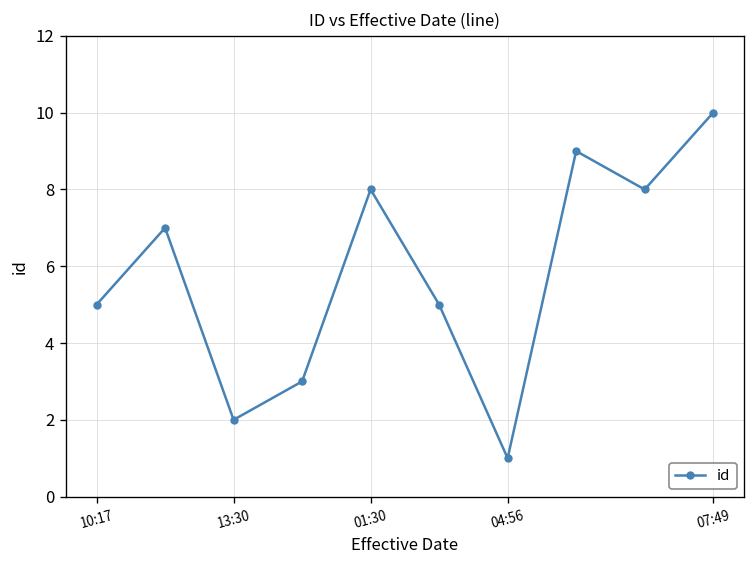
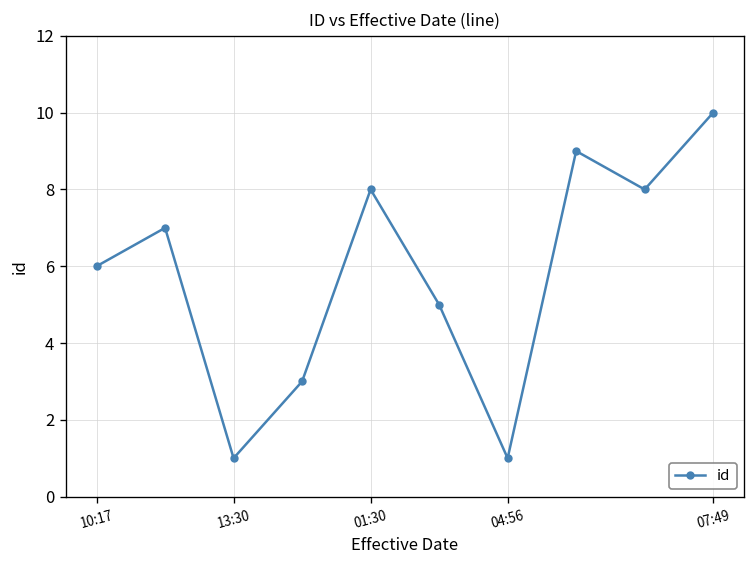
10:17: 5 -> 6
13:30: 2 -> 1
